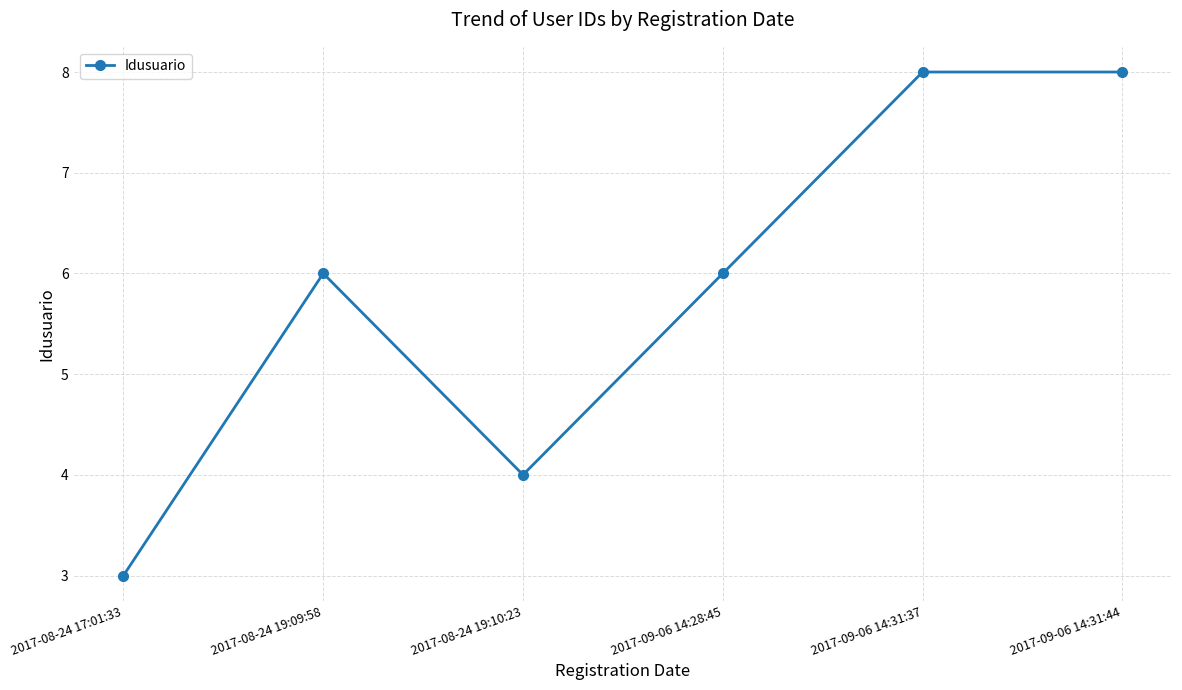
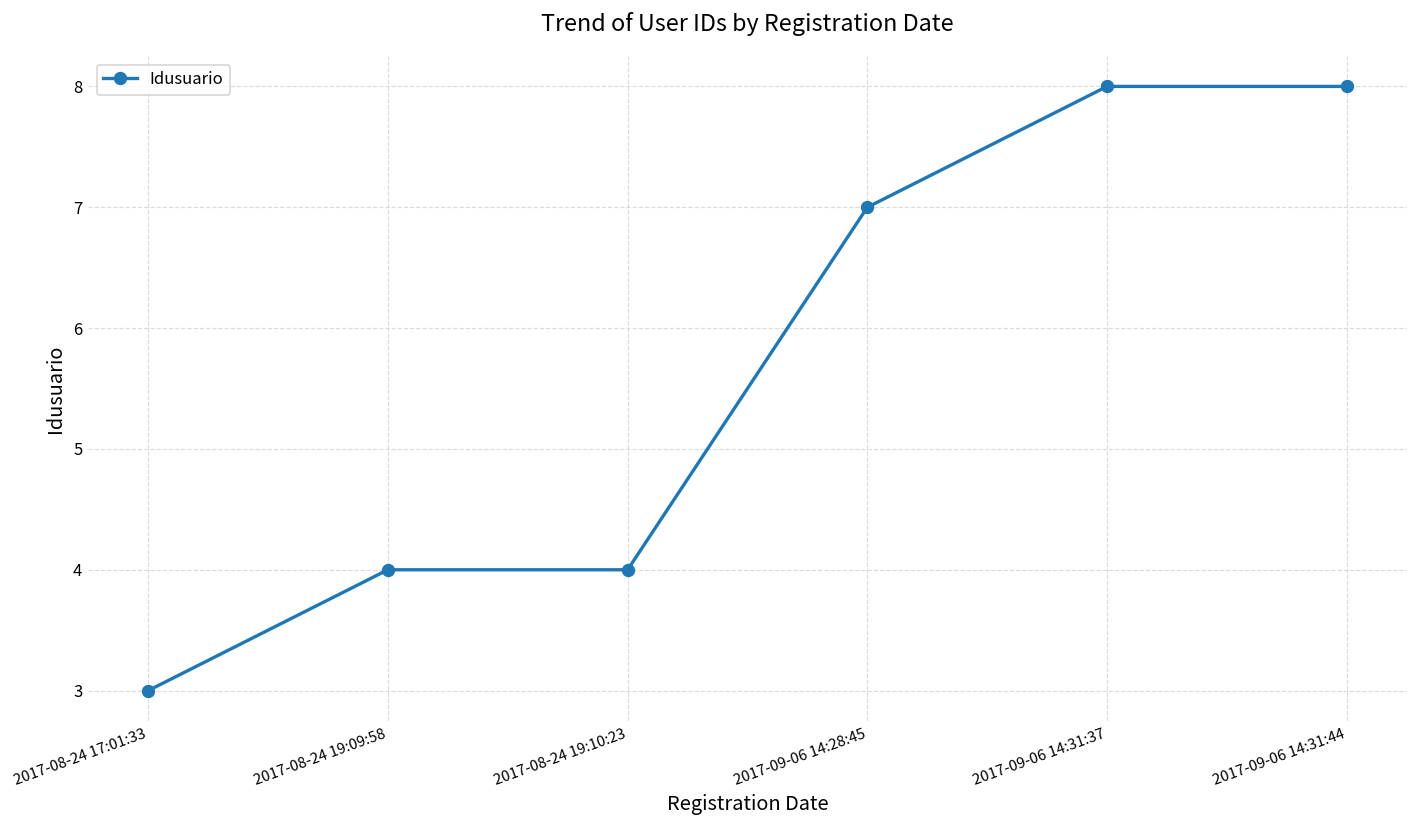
2017-08-24 19:09:58: 6 -> 4
2017-09-06 14:28:45: 6 -> 7
